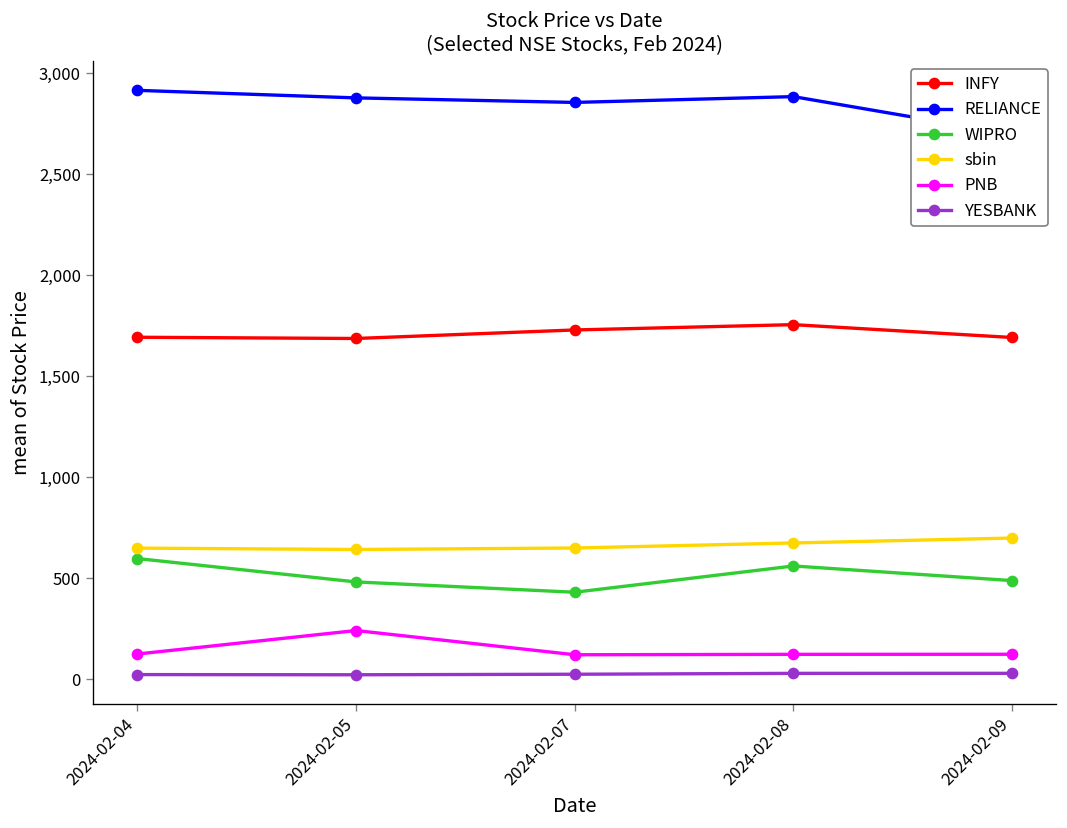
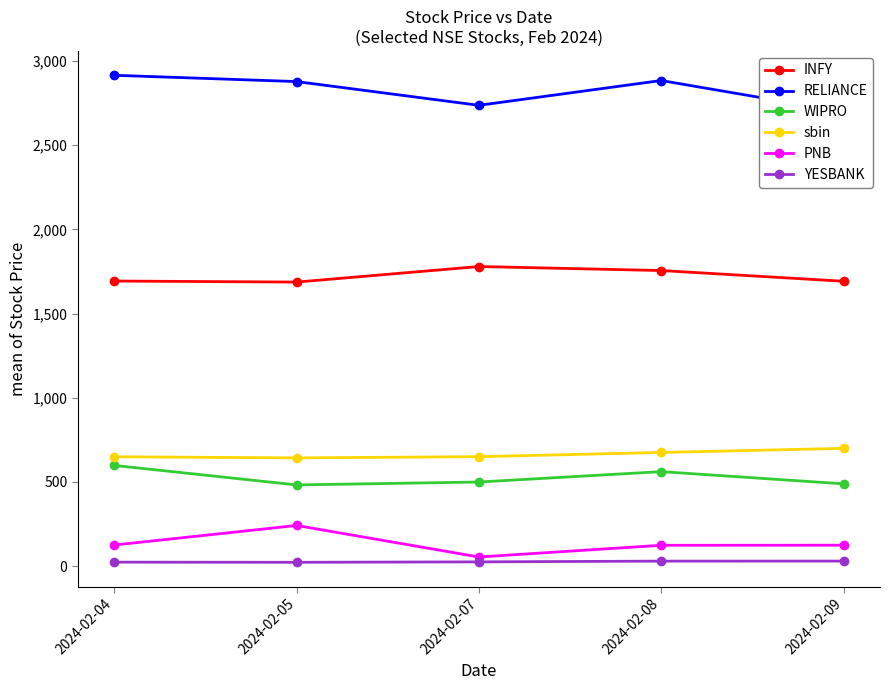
INFY, 2024-02-07: 1,730 -> 1,780
RELIANCE, 2024-02-07: 2,860 -> 2,740
WIPRO, 2024-02-07: 430 -> 500
PNB, 2024-02-07: 120 -> 50
